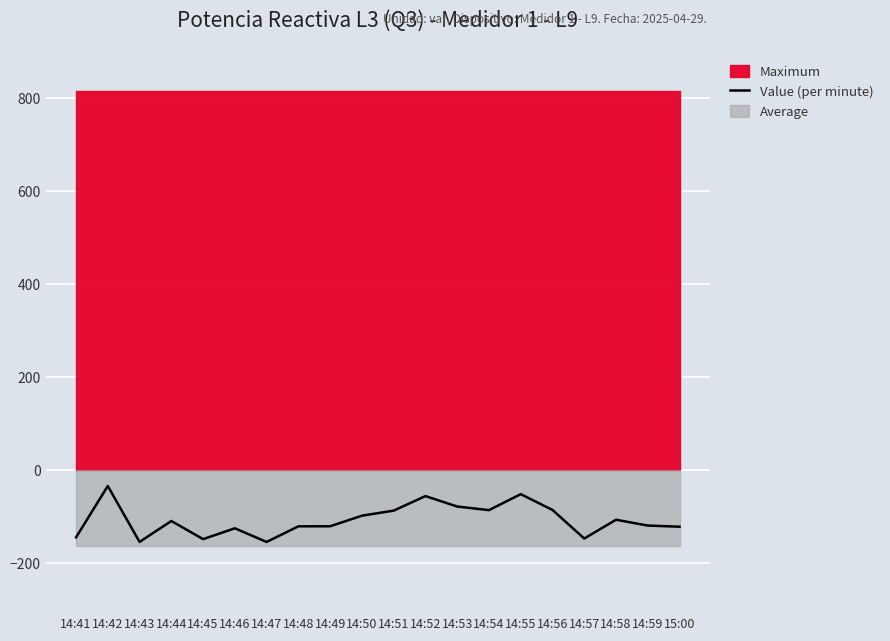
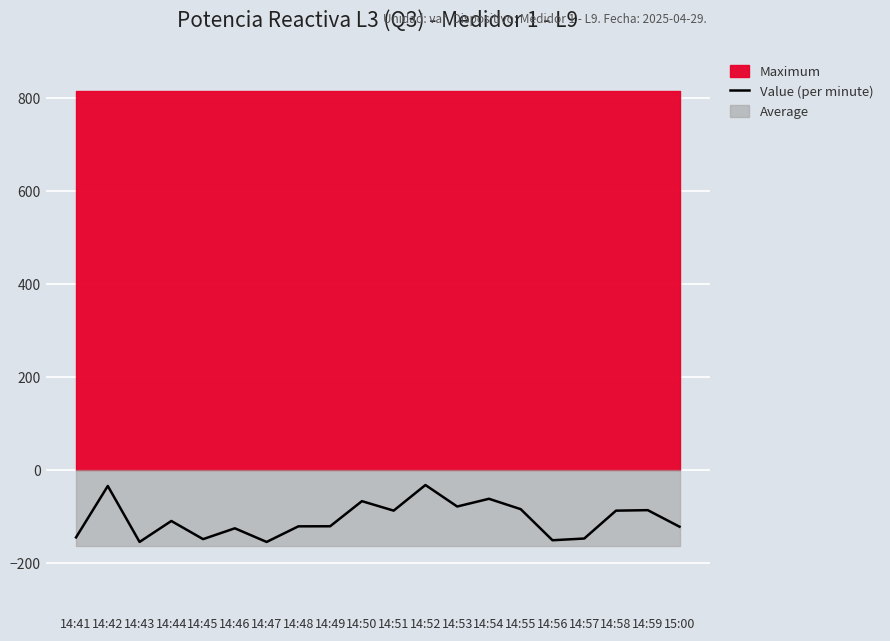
Value (per minute), 14:50: -100 -> -70
Value (per minute), 14:52: -60 -> -30
Value (per minute), 14:54: -90 -> -60
Value (per minute), 14:55: -50 -> -80
Value (per minute), 14:56: -90 -> -150
Value (per minute), 14:58: -110 -> -90
Value (per minute), 14:59: -120 -> -90
